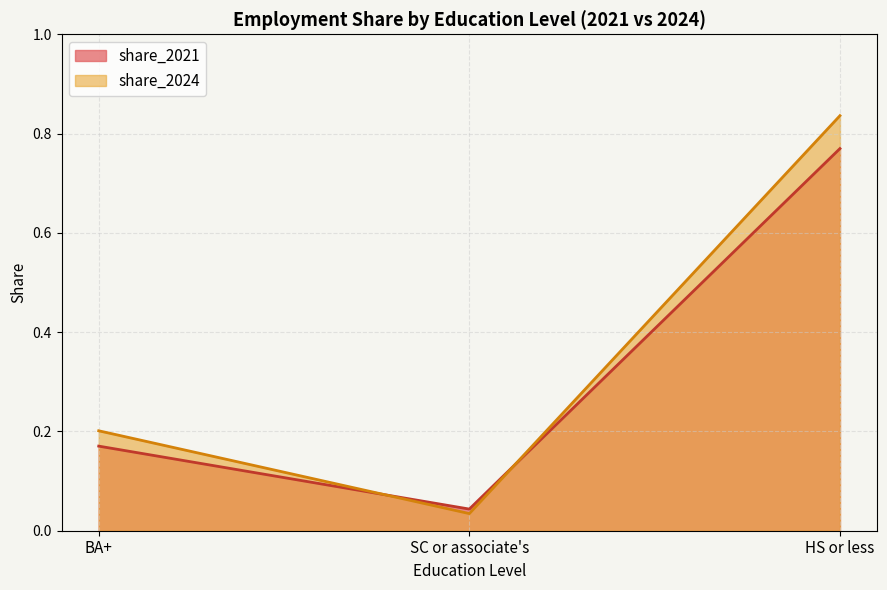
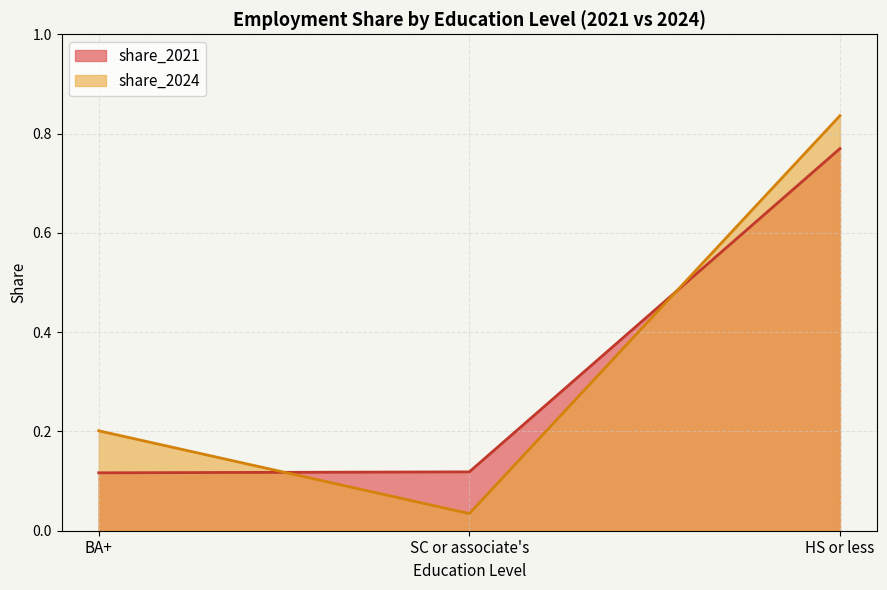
share_2021, BA+: 0.17 -> 0.12
share_2021, SC or associate's: 0.04 -> 0.12
